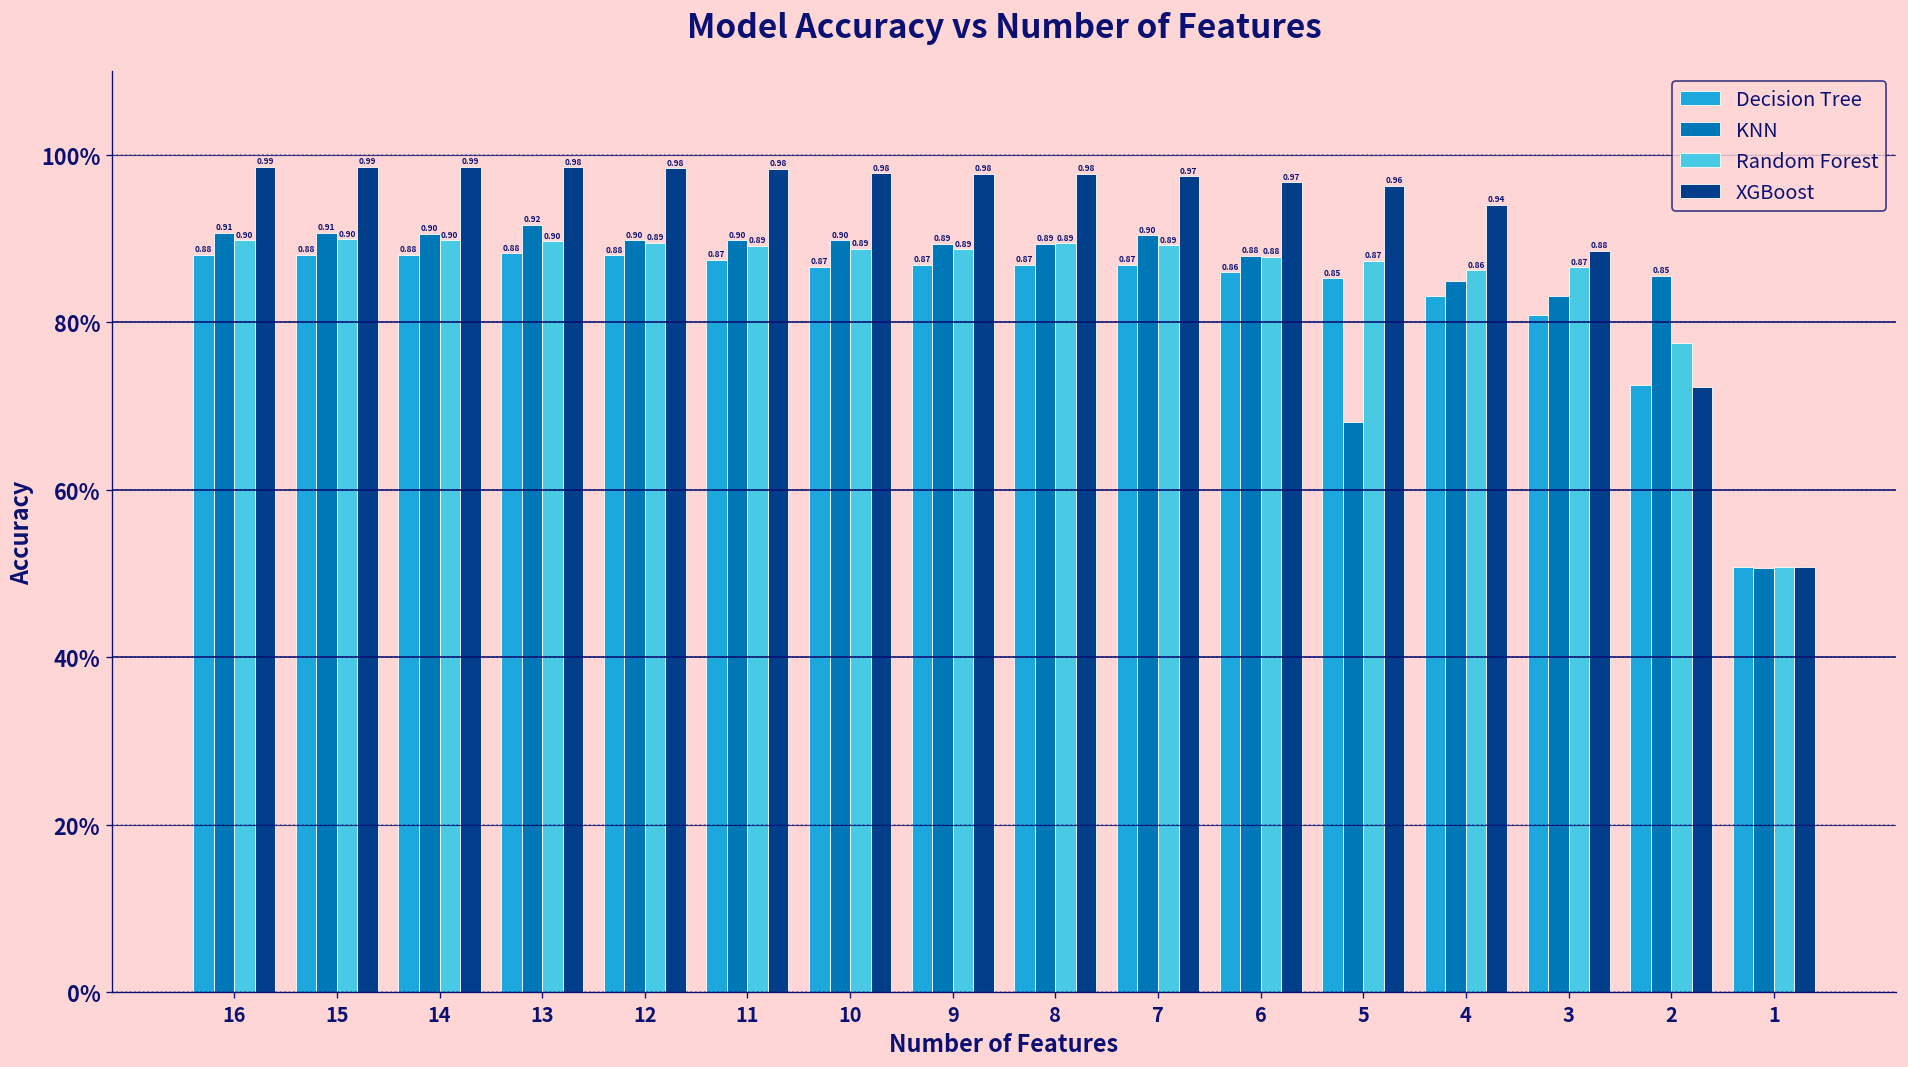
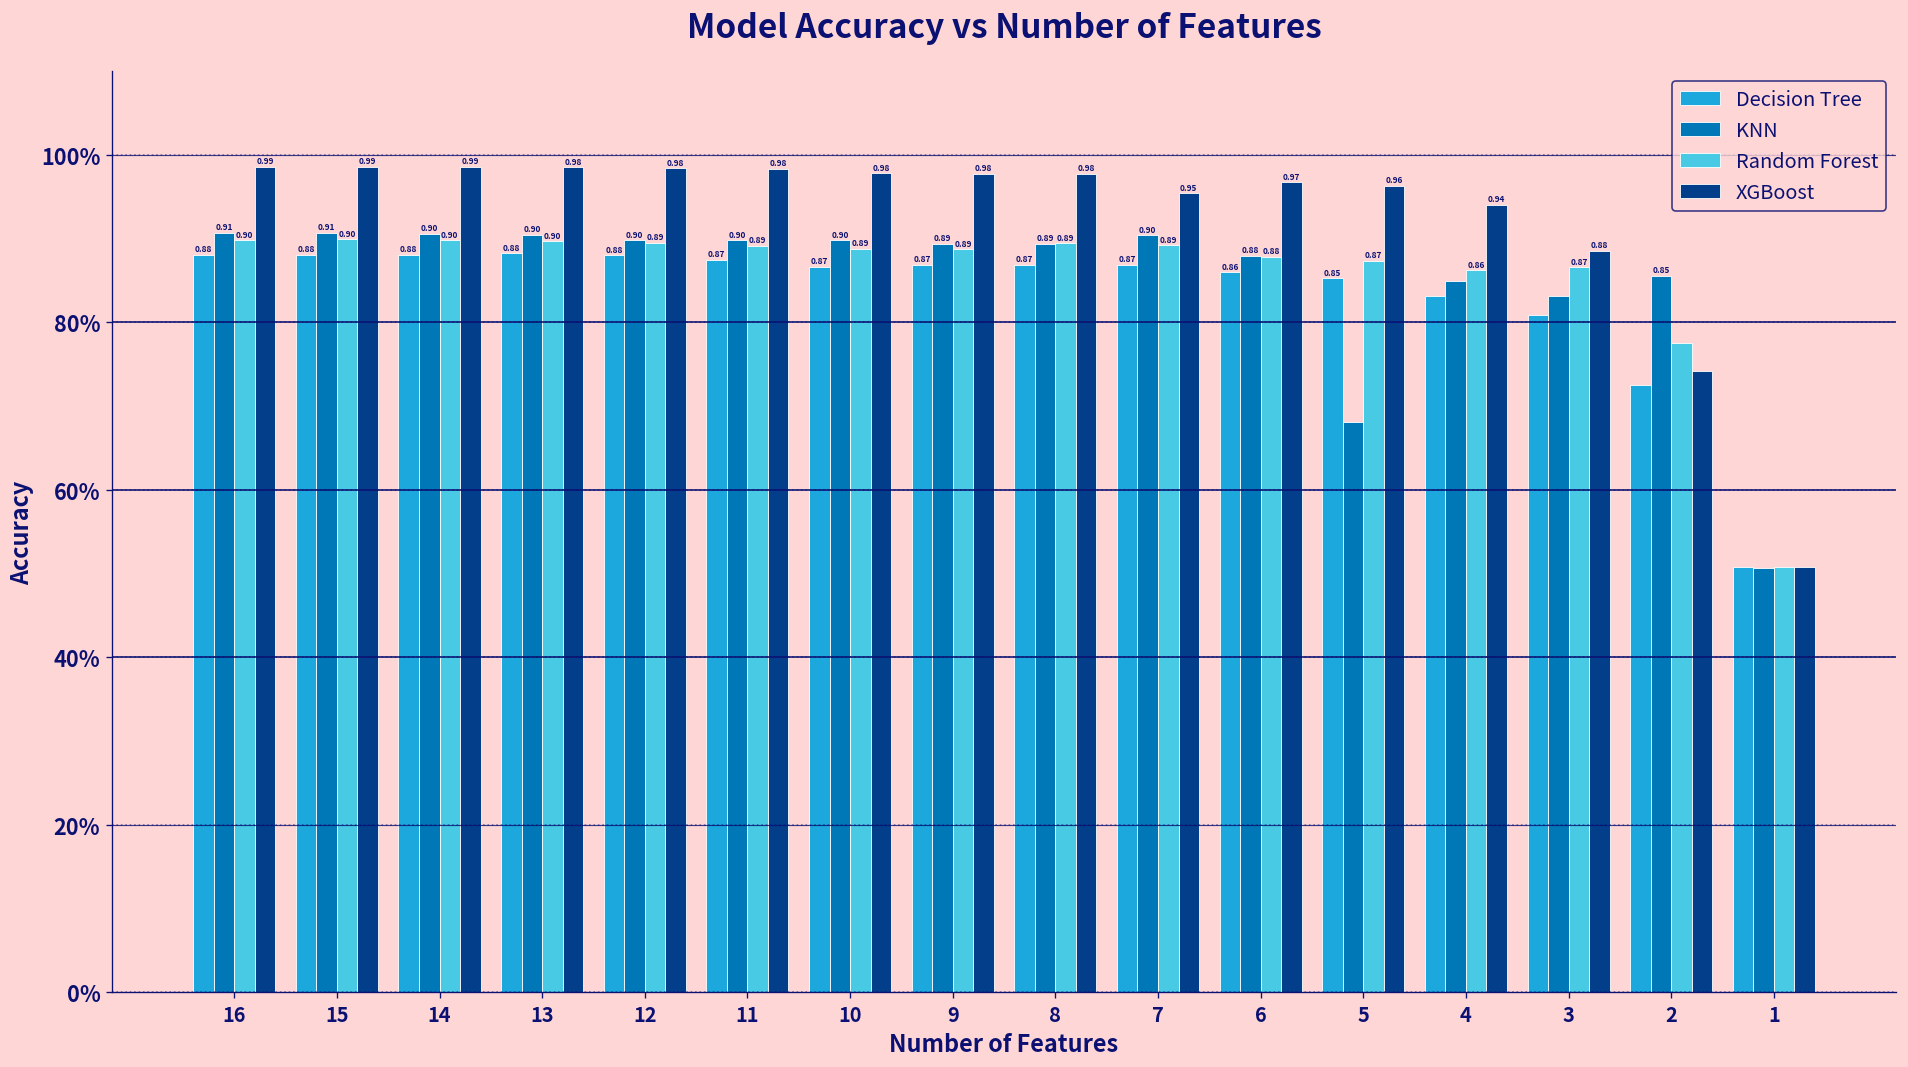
KNN, 13: 0.92 -> 0.90
XGBoost, 7: 0.97 -> 0.95
XGBoost, 2: 72% -> 74%
